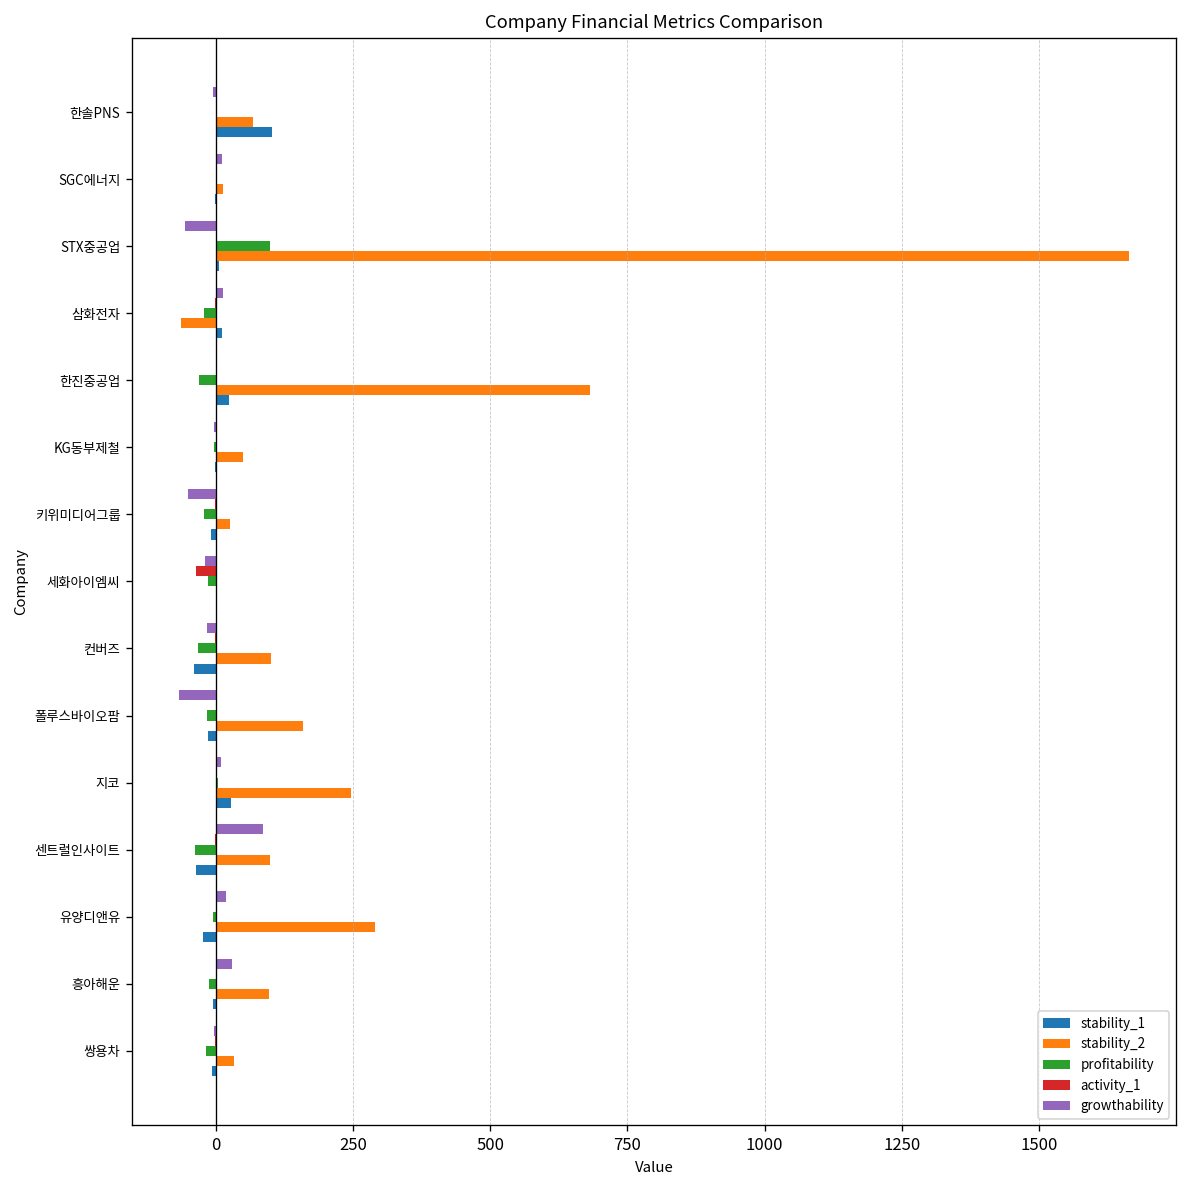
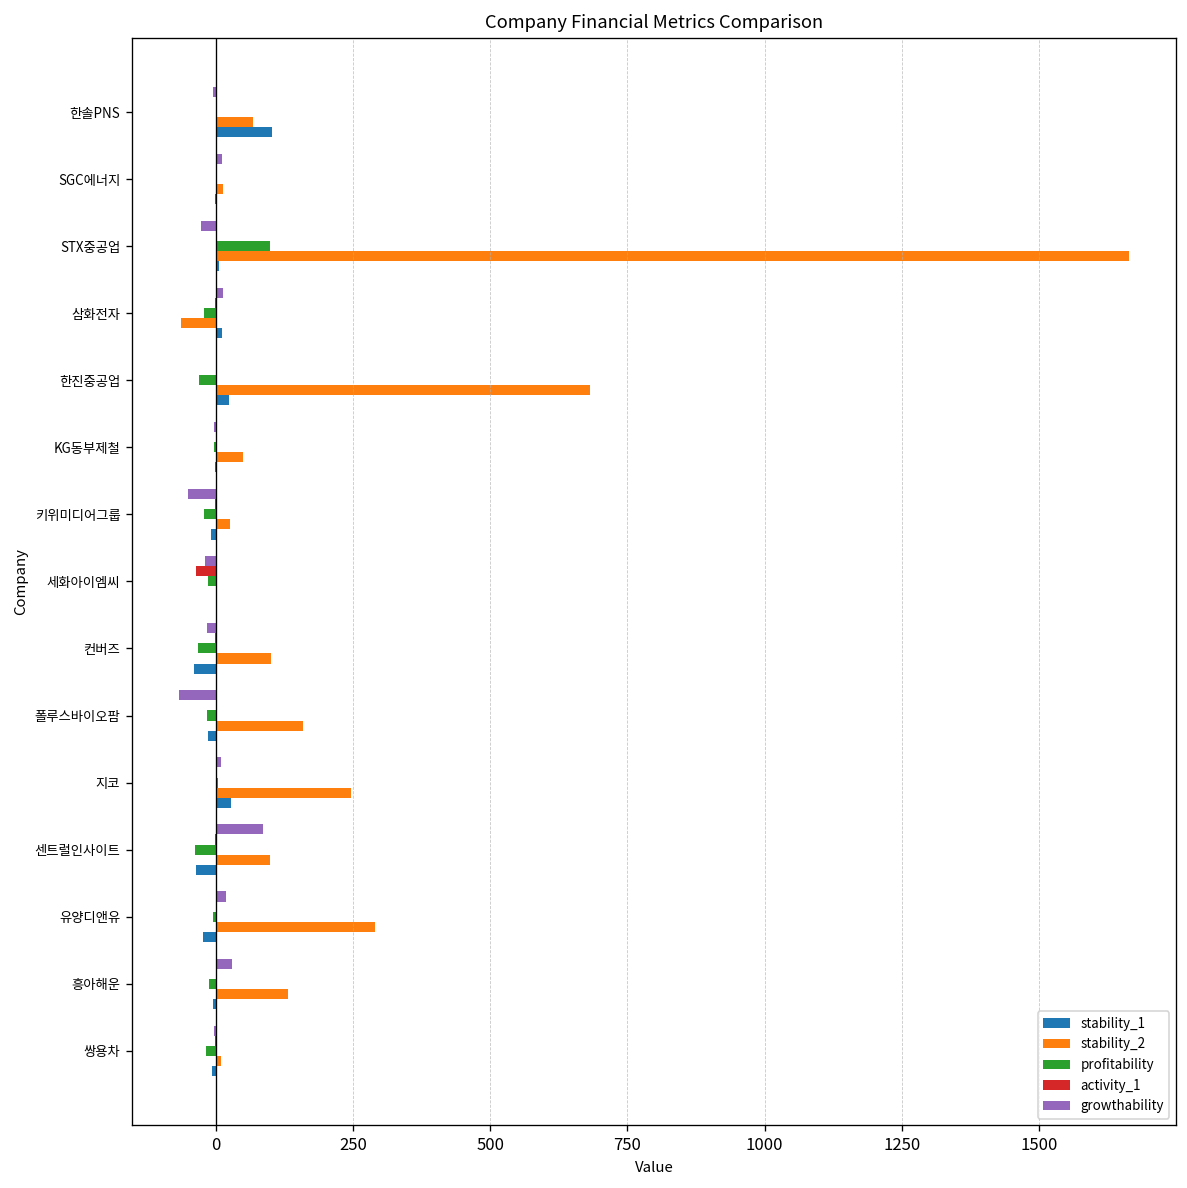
growthability, STX중공업: -60 -> -30
stability_2, 흥아해운: 100 -> 130
stability_2, 쌍용차: 30 -> 10
